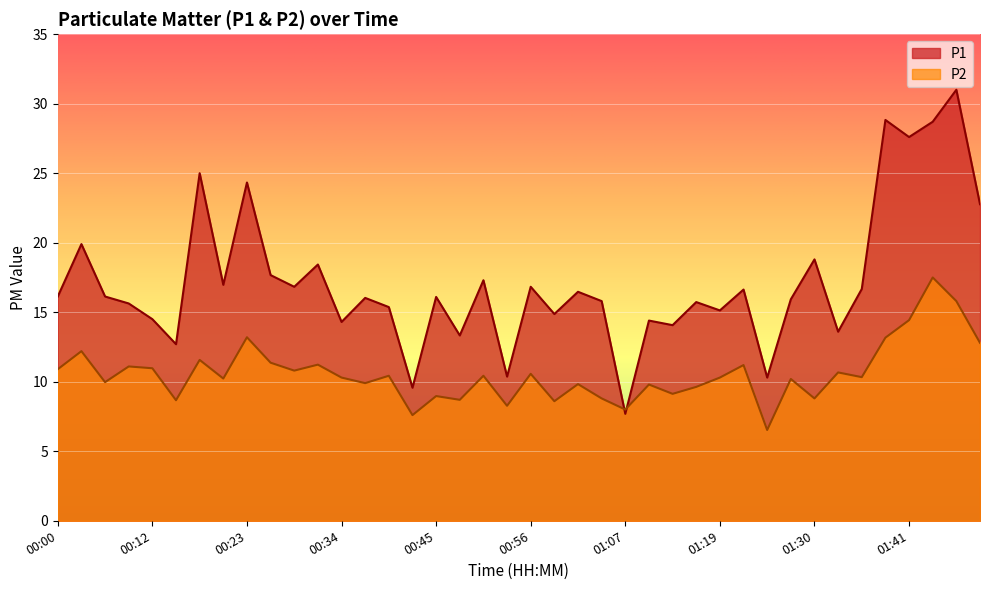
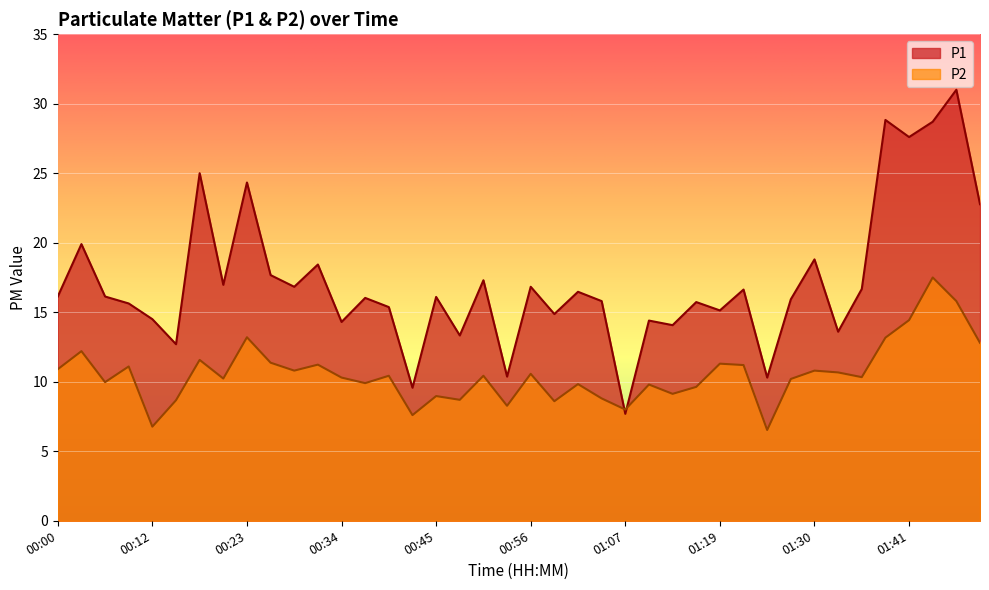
P2, 00:12: 11.0 -> 6.8
P2, 01:19: 10.3 -> 11.3
P2, 01:30: 8.8 -> 10.8
